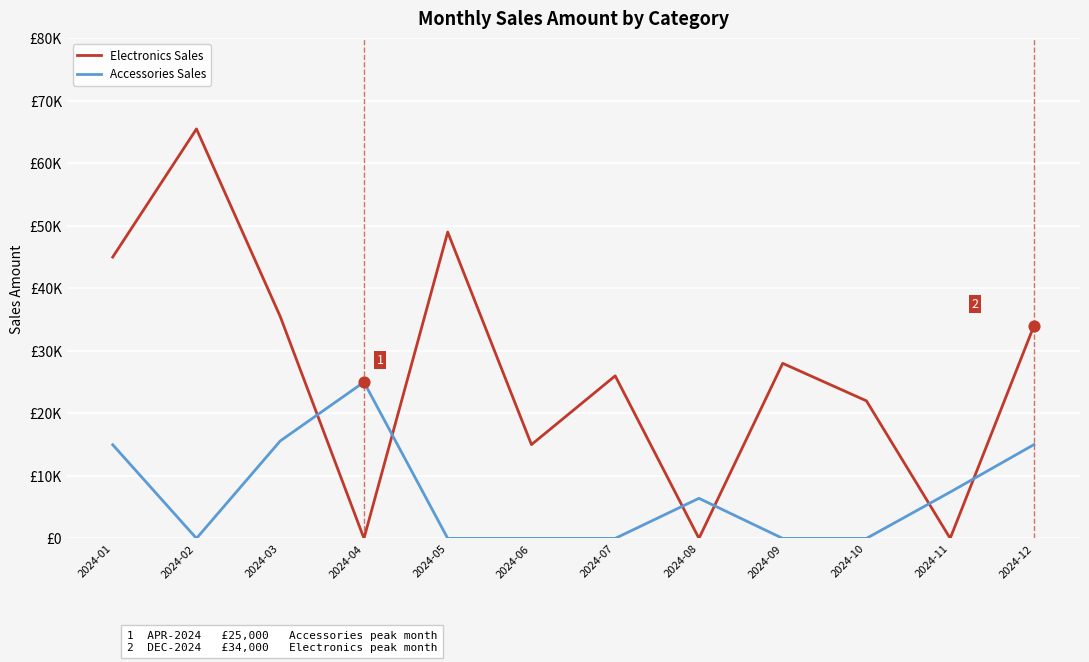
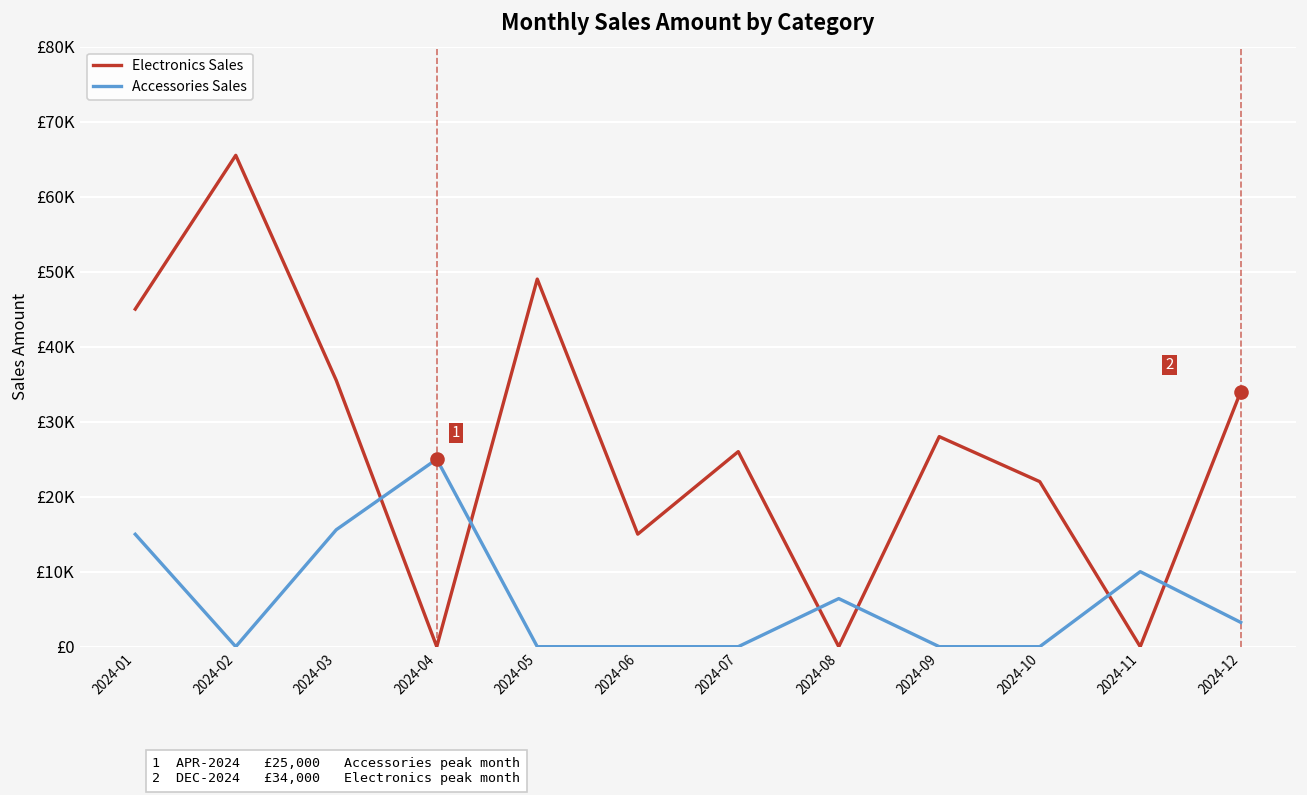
Accessories Sales, 2024-11: £7000 -> £10000
Accessories Sales, 2024-12: £15000 -> £3000
